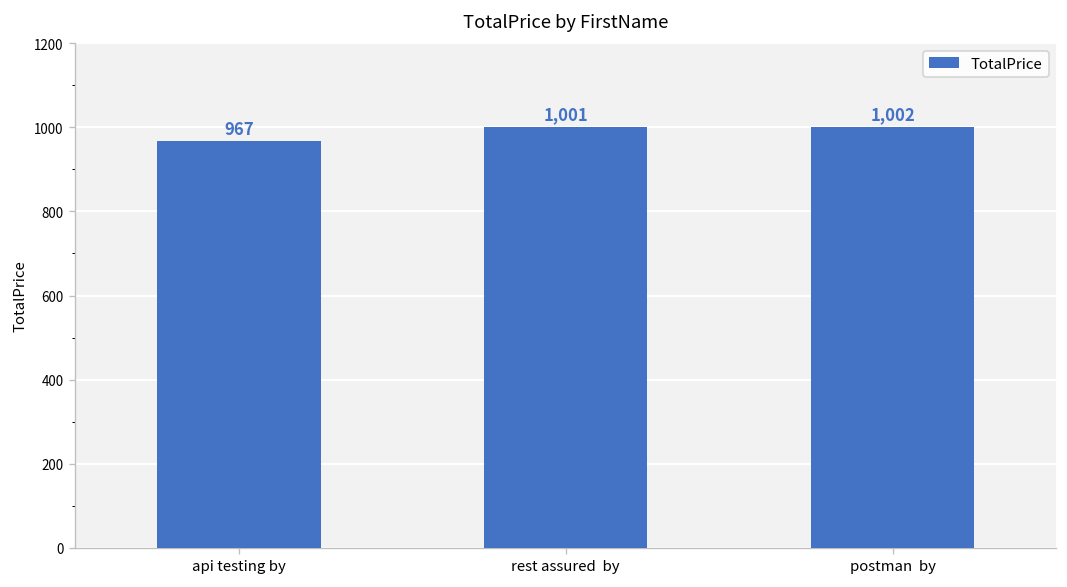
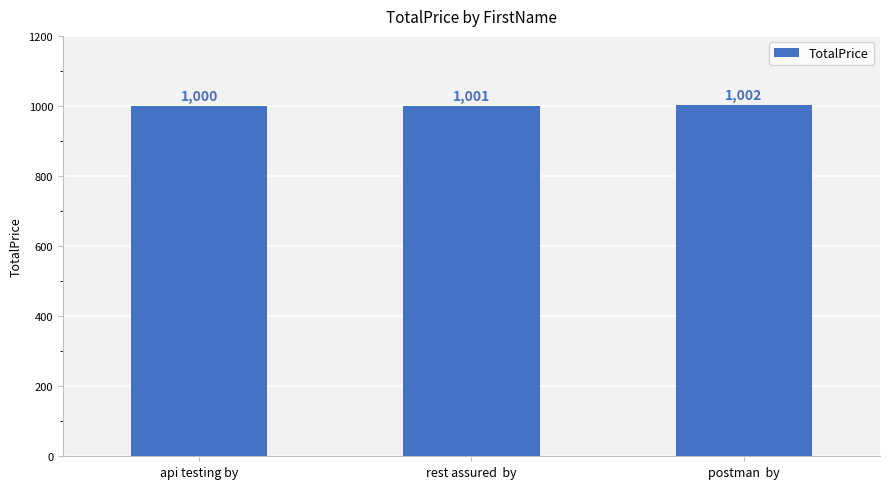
api testing by: 967 -> 1,000
